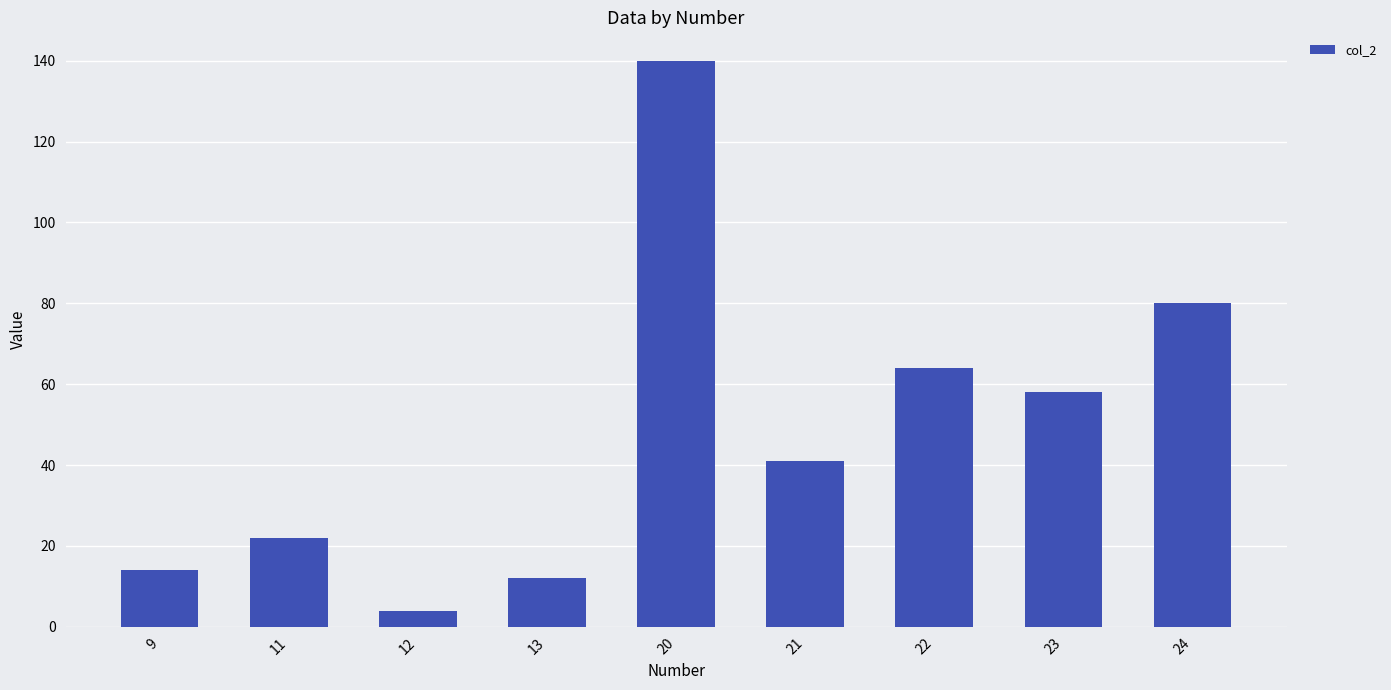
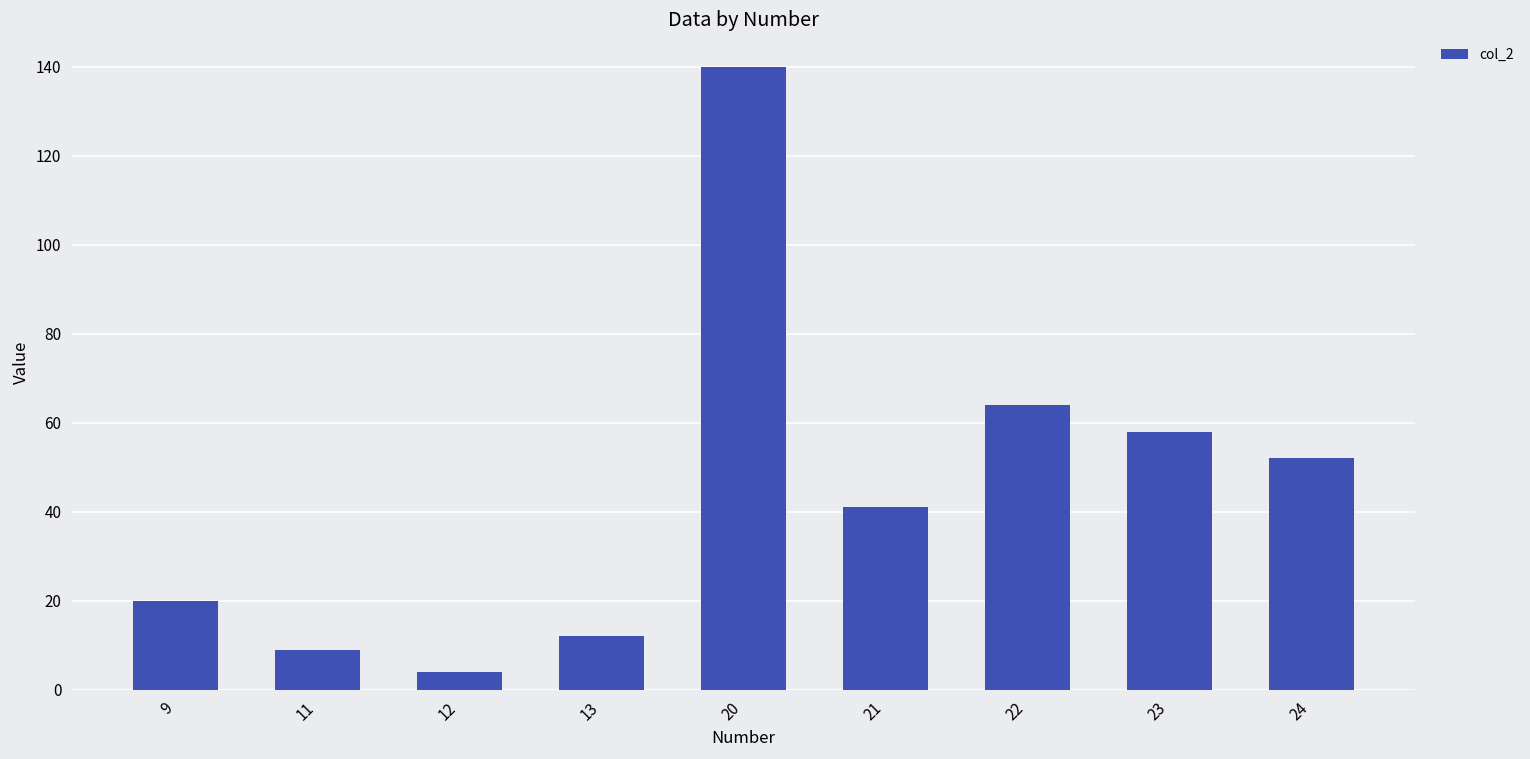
9: 14 -> 20
11: 22 -> 9
24: 80 -> 52
